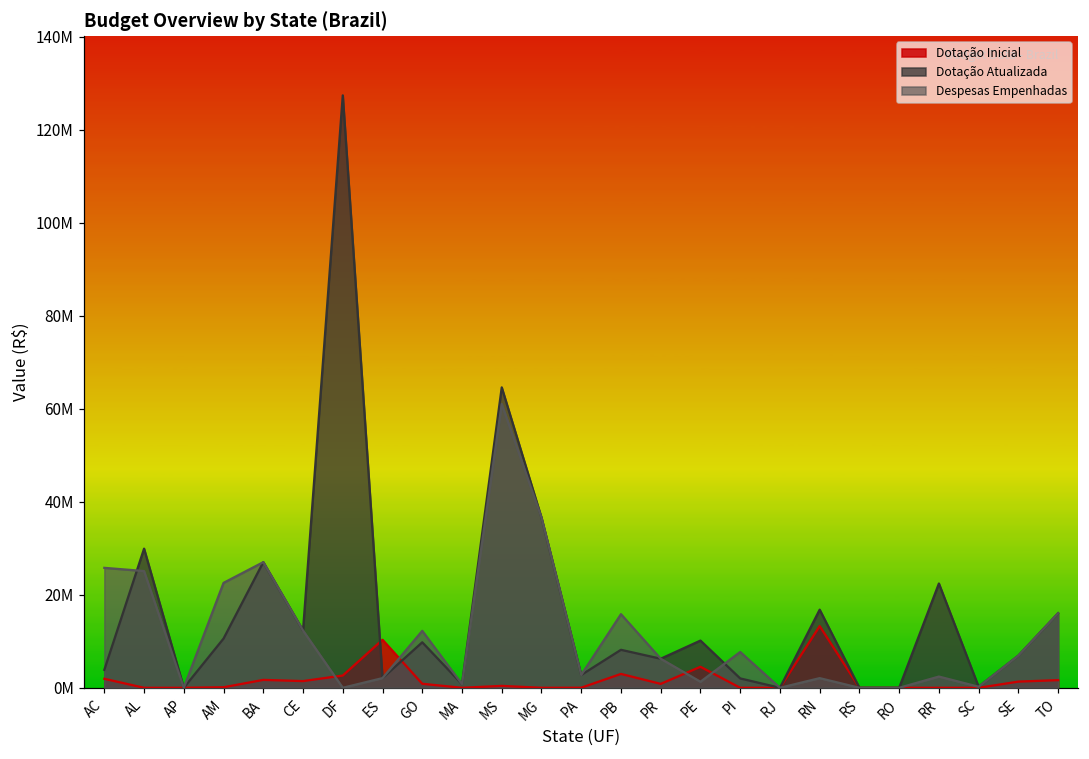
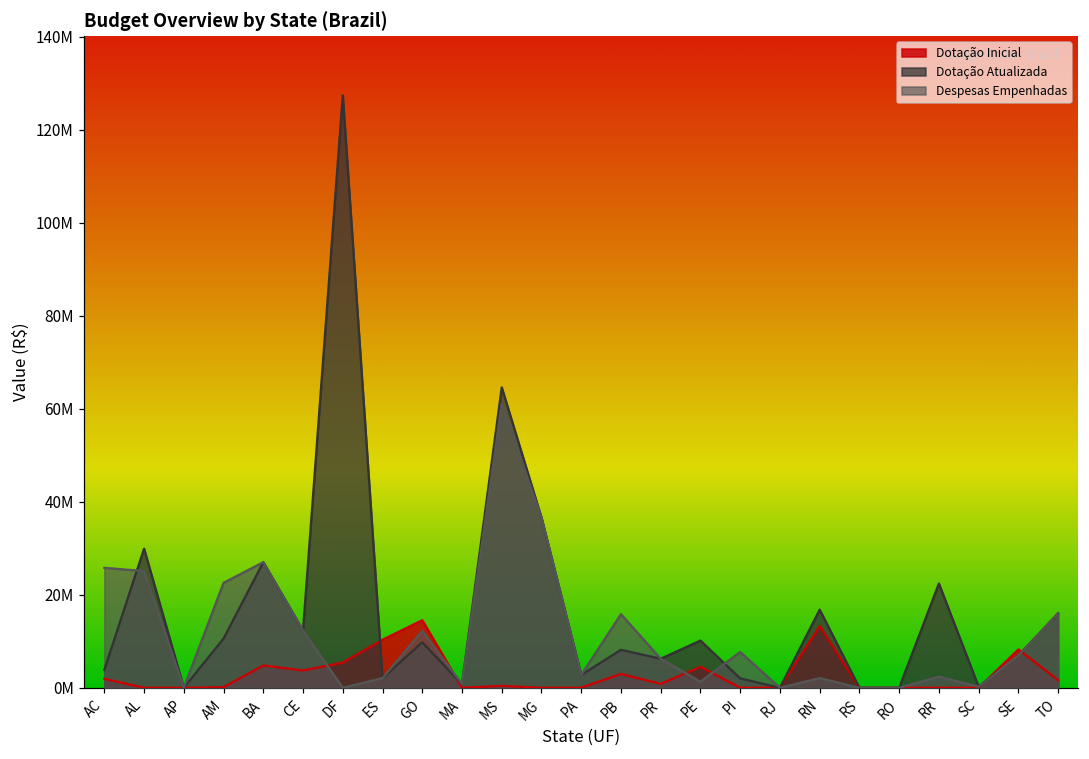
Dotação Inicial, BA: 2000000 -> 5000000
Dotação Inicial, CE: 1000000 -> 4000000
Dotação Inicial, DF: 3000000 -> 5000000
Dotação Inicial, GO: 1000000 -> 15000000
Dotação Inicial, SE: 1000000 -> 8000000
